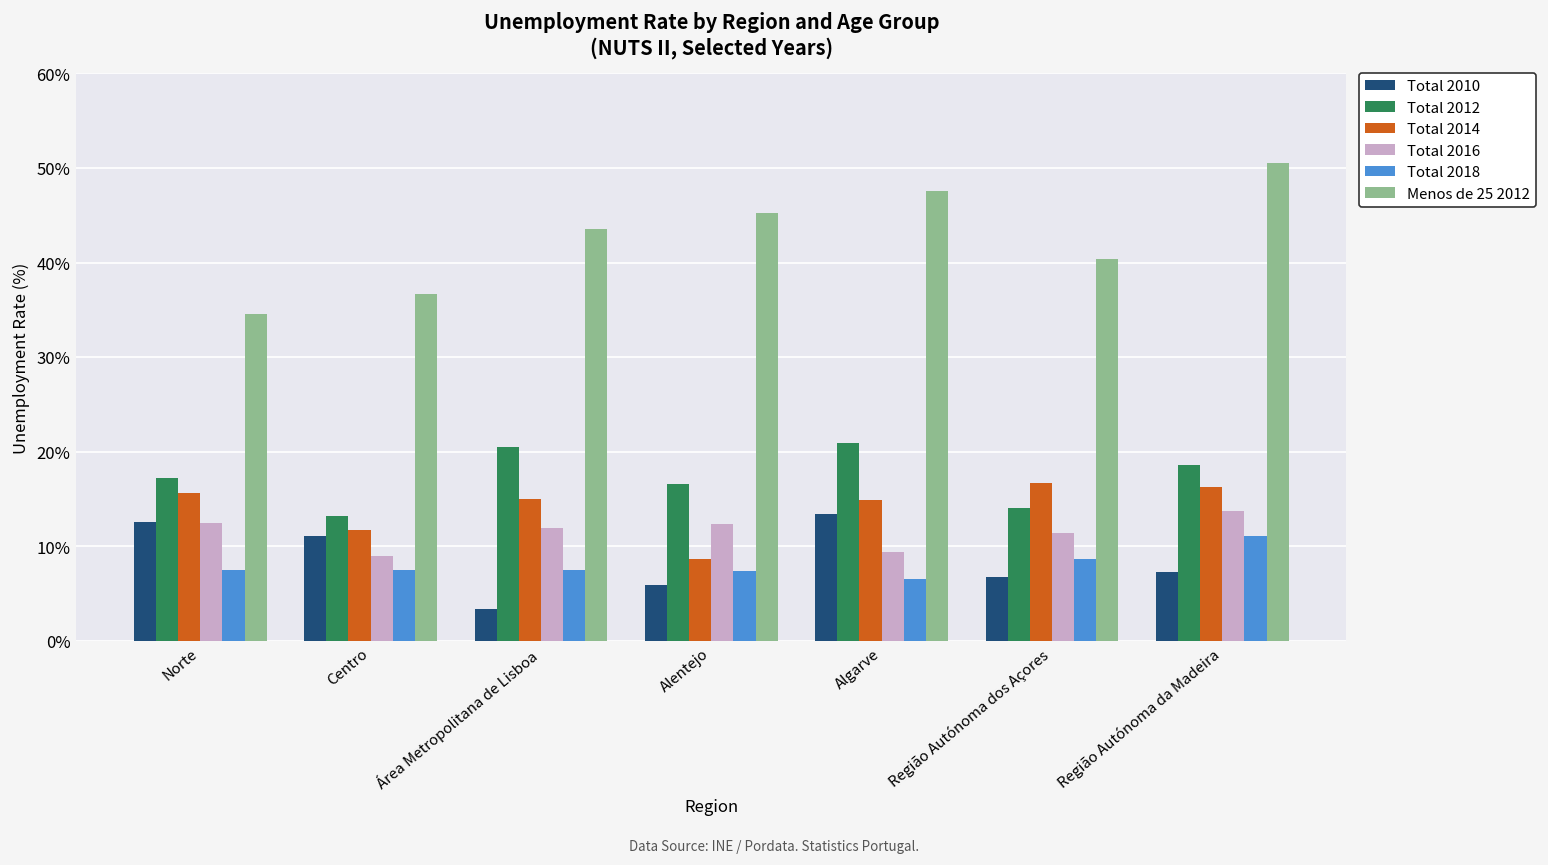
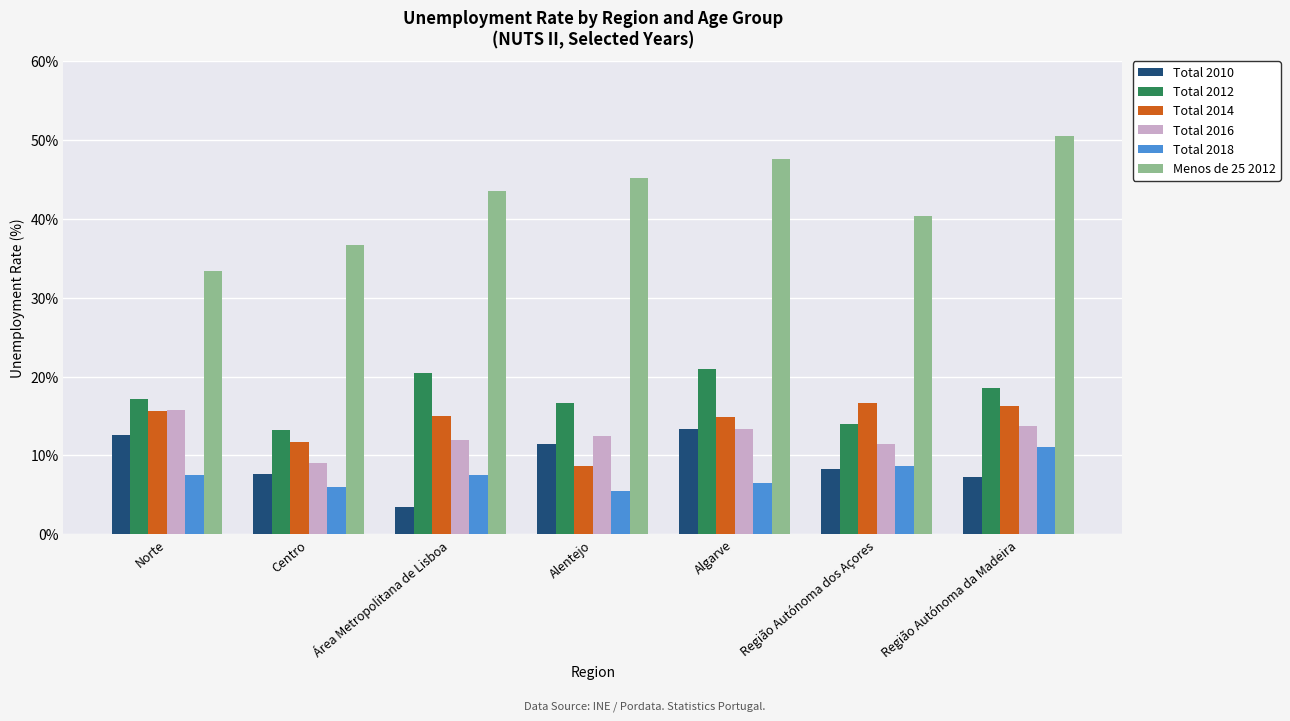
Total 2016, Norte: 13% -> 16%
Menos de 25 2012, Norte: 35% -> 33%
Total 2010, Centro: 11% -> 8%
Total 2018, Centro: 8% -> 6%
Total 2010, Alentejo: 6% -> 11%
Total 2018, Alentejo: 7% -> 6%
Total 2016, Algarve: 9% -> 13%
Total 2010, Região Autónoma dos Açores: 7% -> 8%
